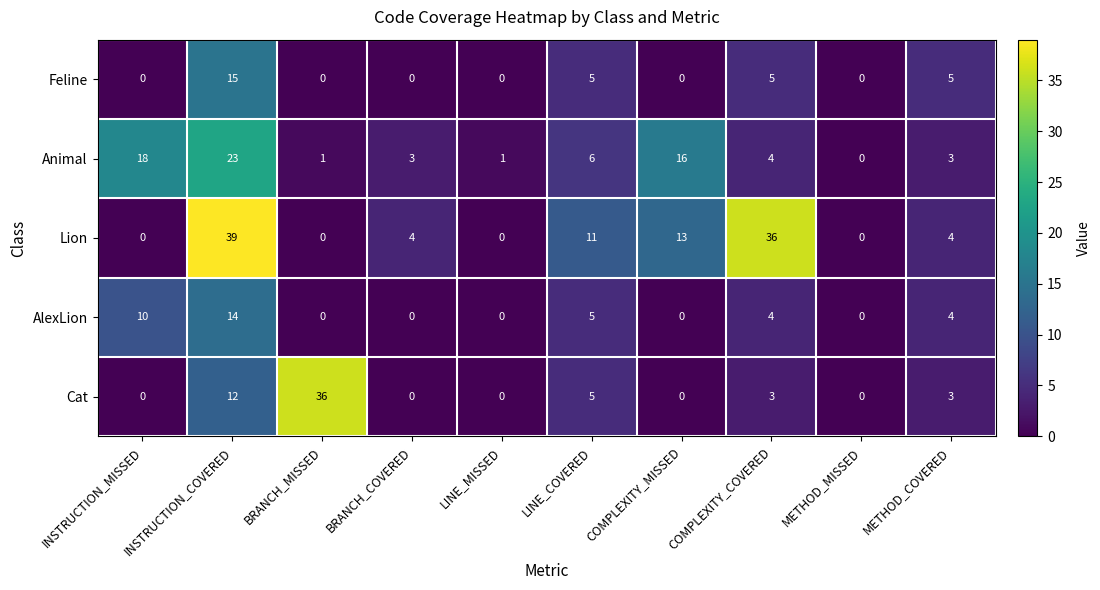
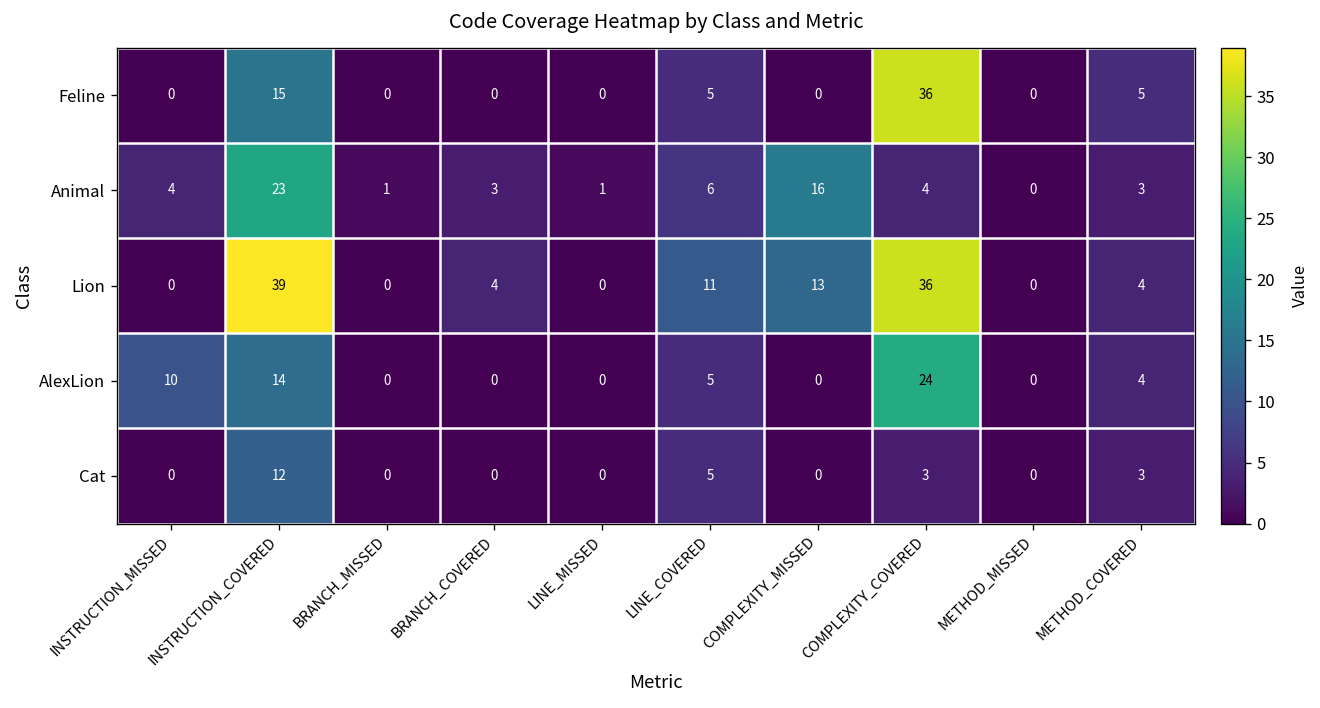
Feline, COMPLEXITY_COVERED: 5 -> 36
Animal, INSTRUCTION_MISSED: 18 -> 4
AlexLion, COMPLEXITY_COVERED: 4 -> 24
Cat, BRANCH_MISSED: 36 -> 0
